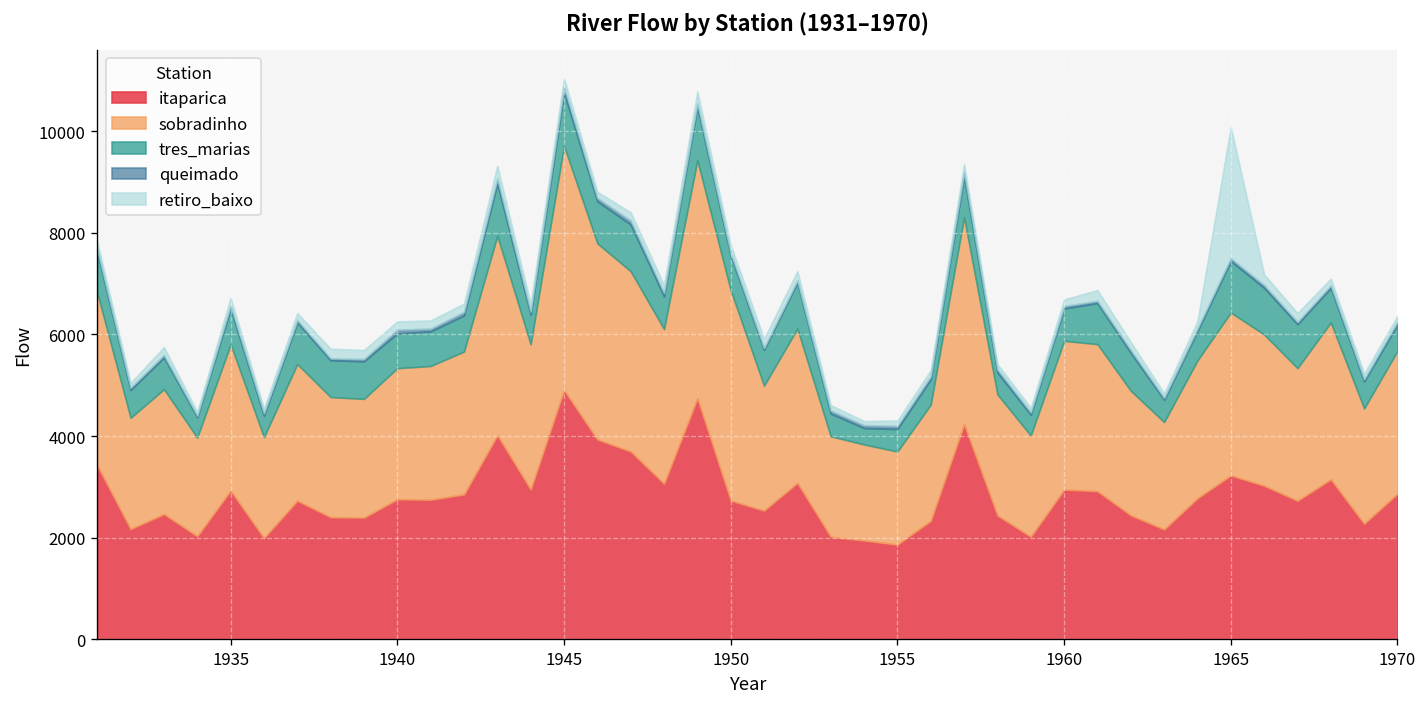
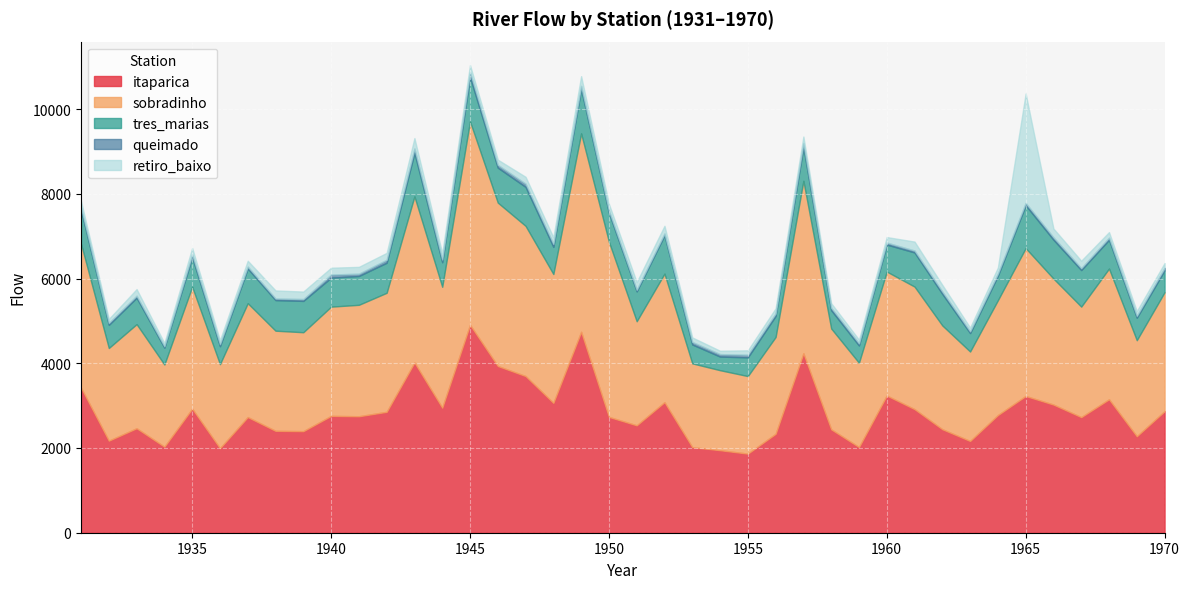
itaparica, 1960: 2900 -> 3200
sobradinho, 1965: 3200 -> 3500
